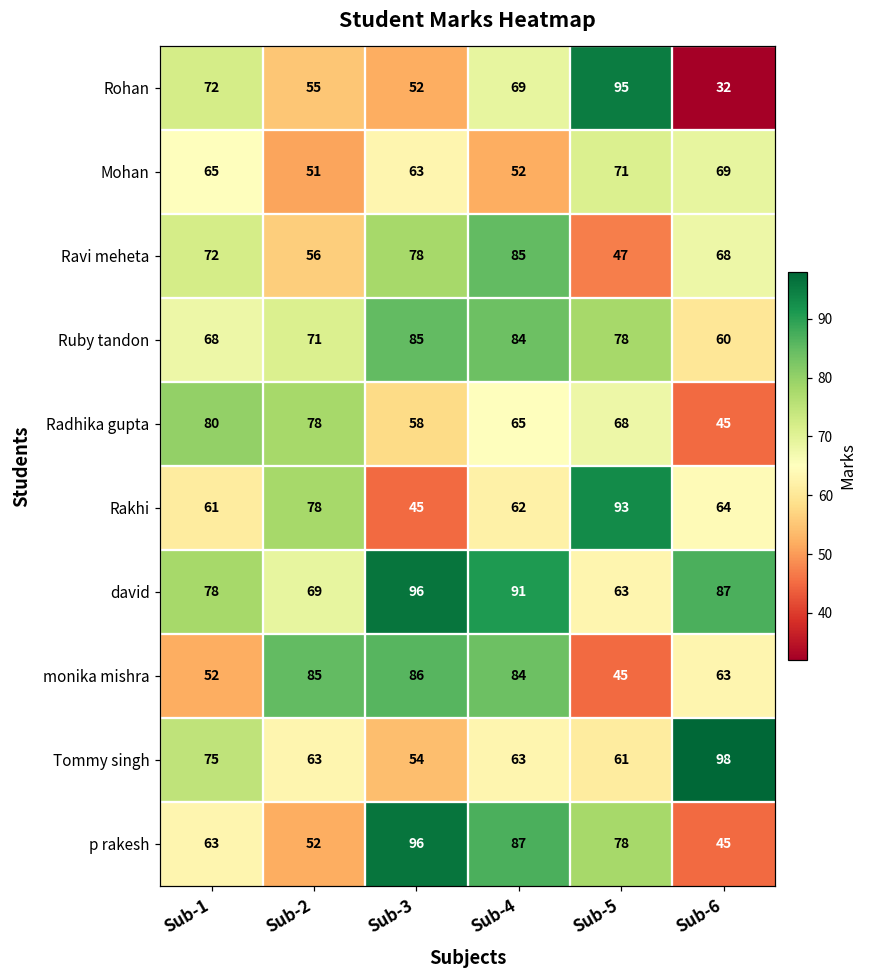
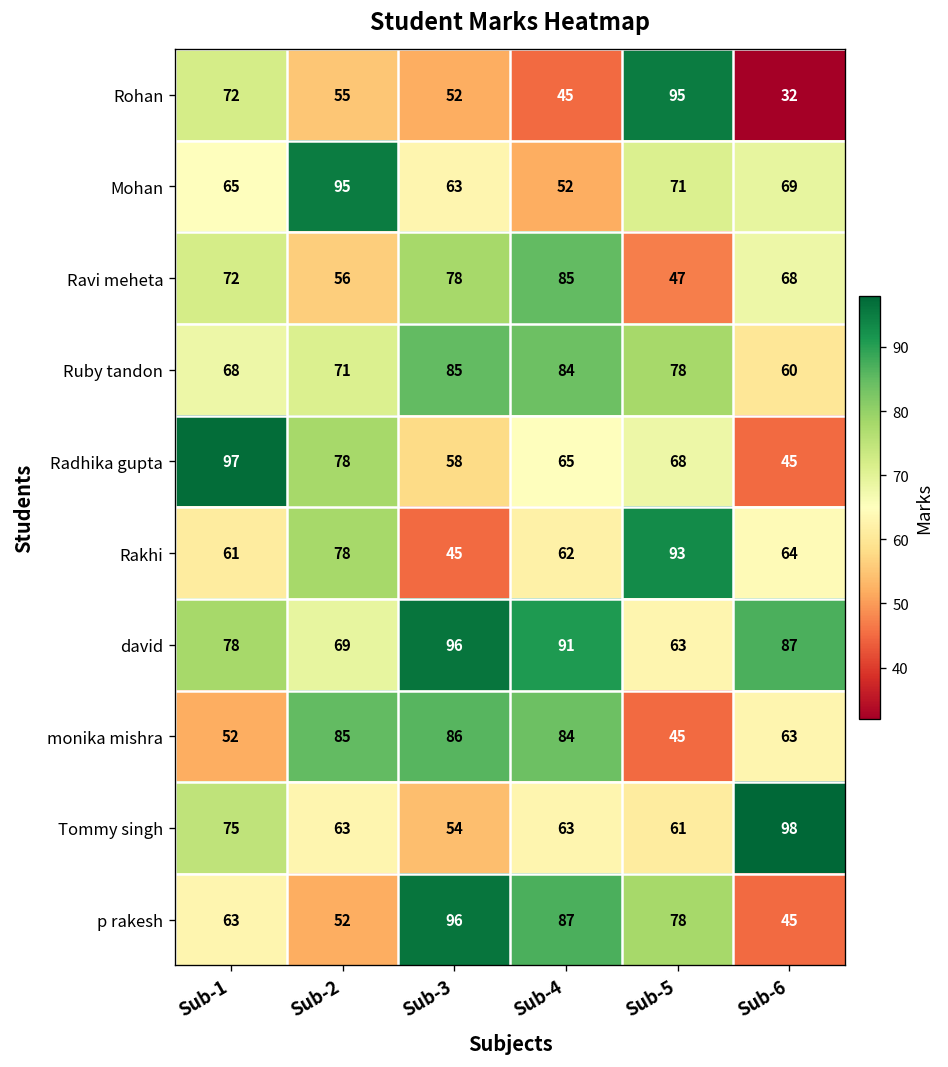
Rohan, Sub-4: 69 -> 45
Mohan, Sub-2: 51 -> 95
Radhika gupta, Sub-1: 80 -> 97
